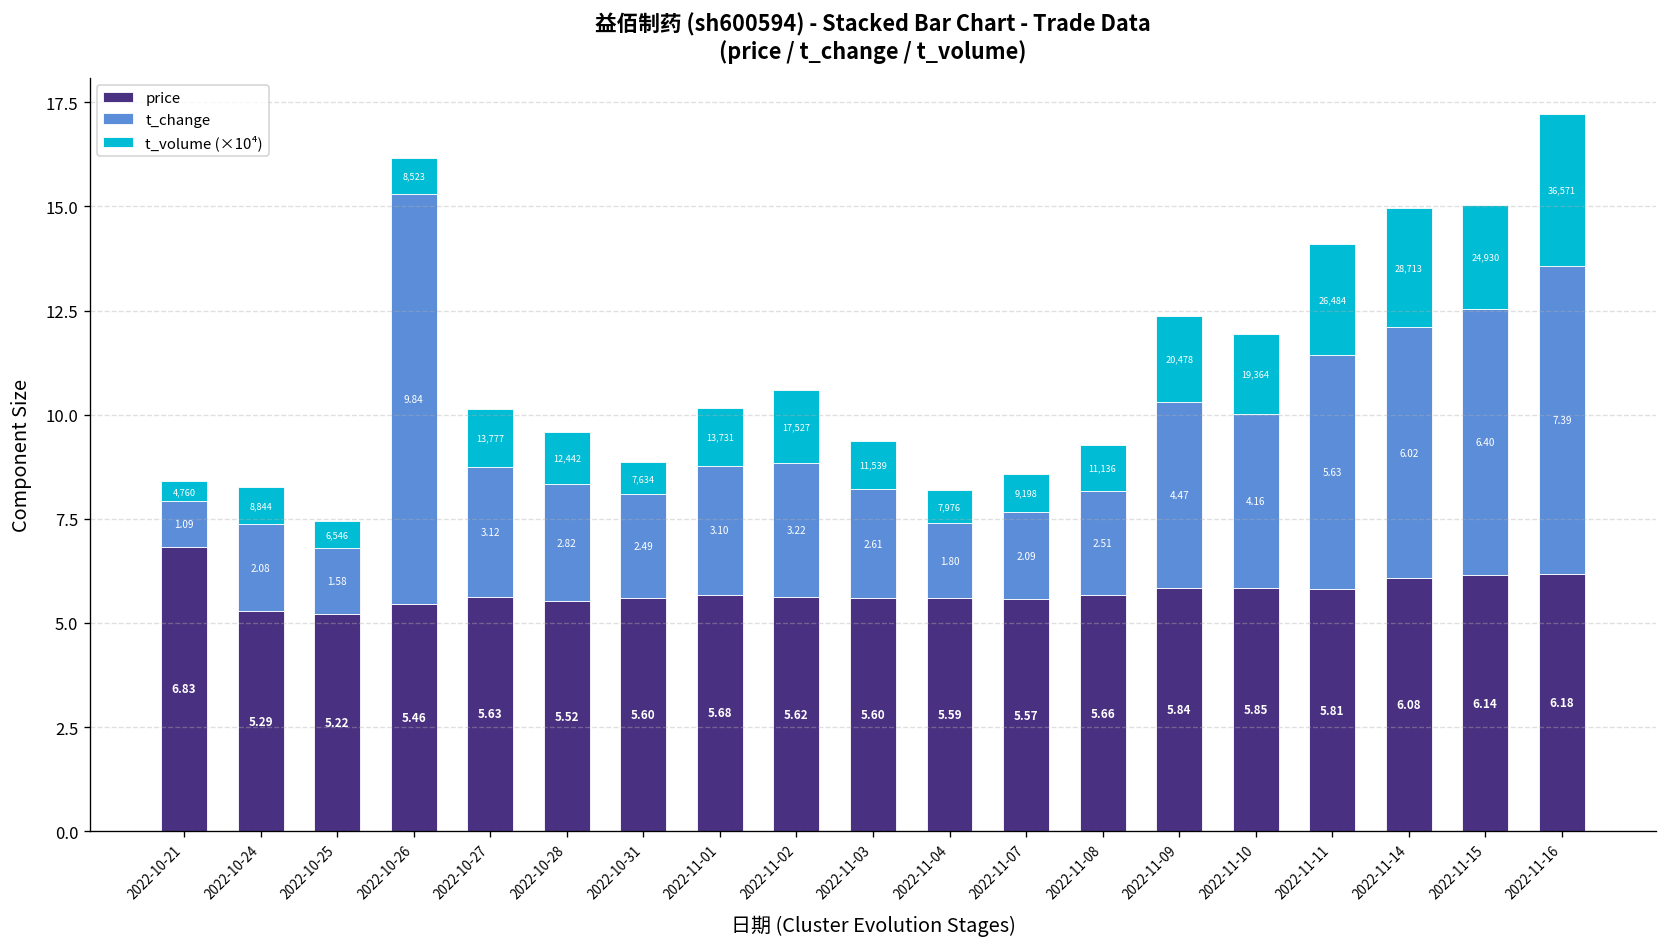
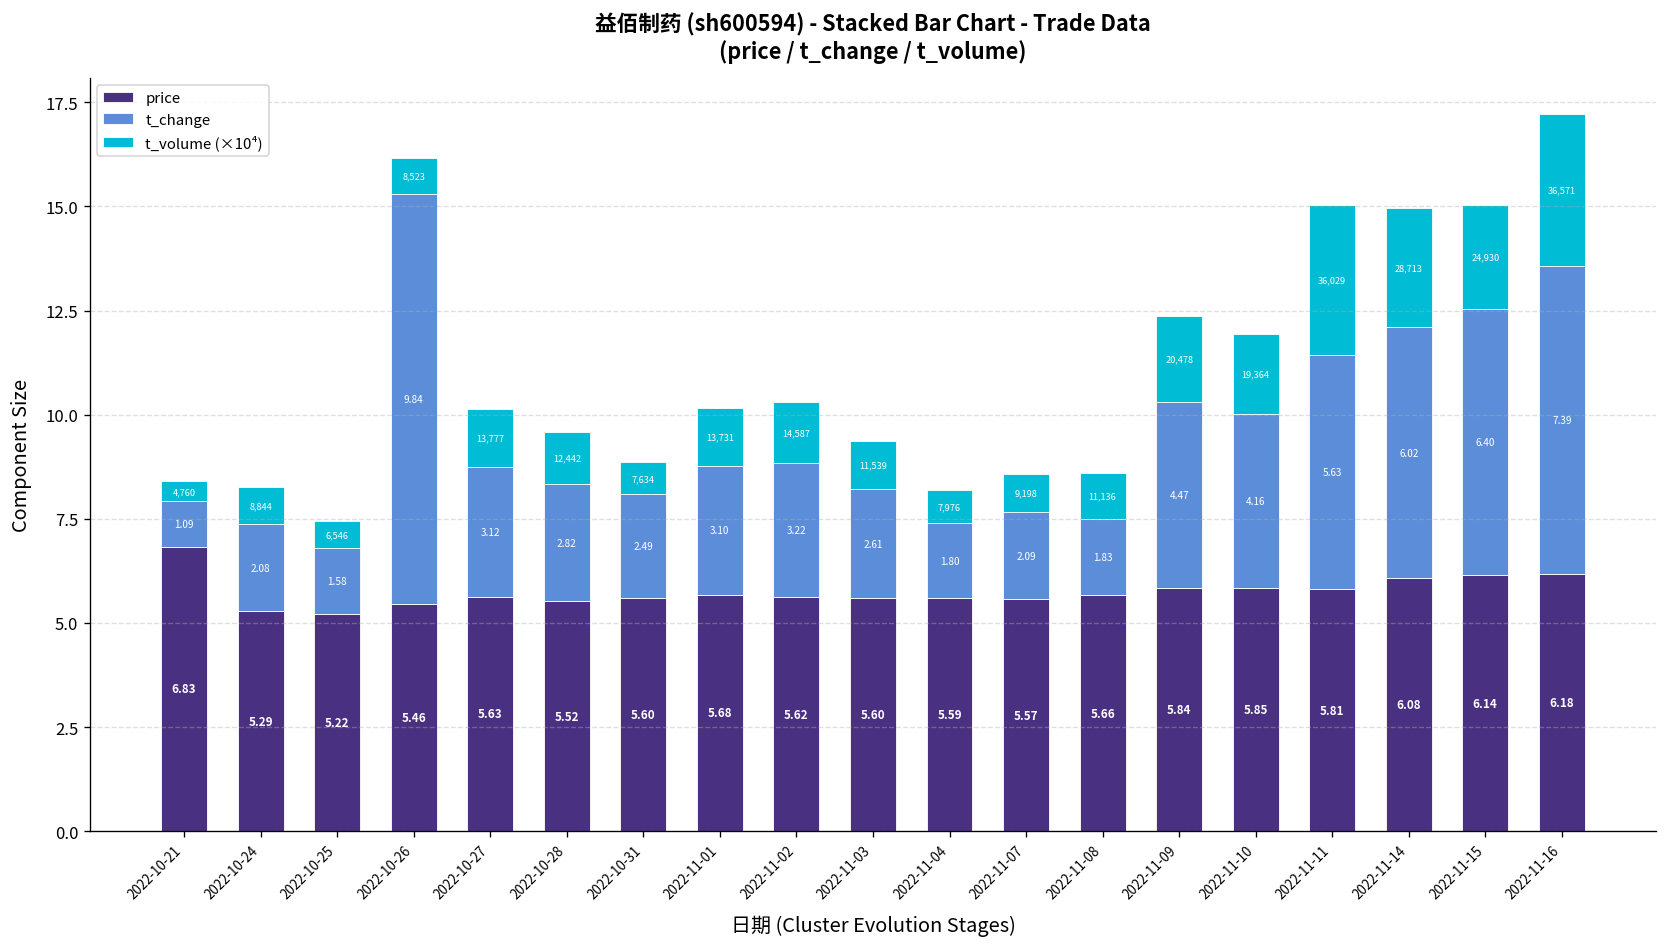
t_volume (×10⁴), 2022-11-02: 17,527 -> 14,587
t_change, 2022-11-08: 2.51 -> 1.83
t_volume (×10⁴), 2022-11-11: 26,484 -> 36,029
